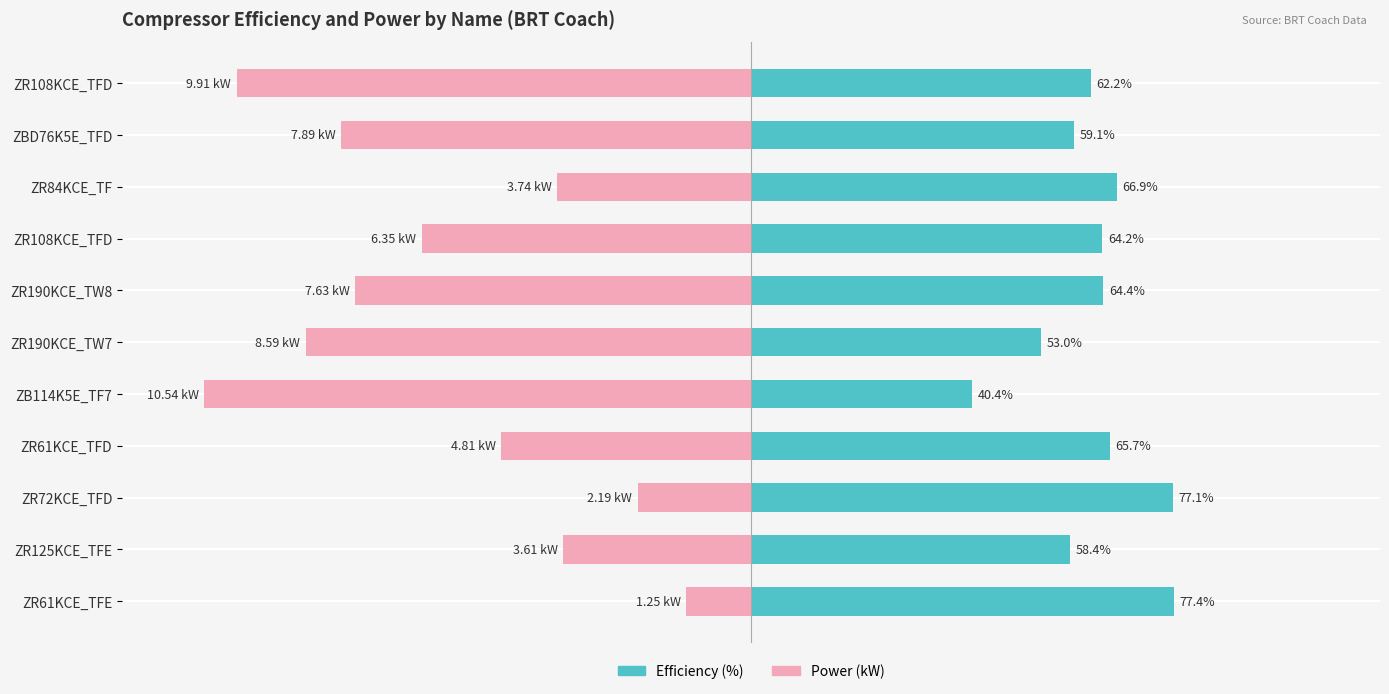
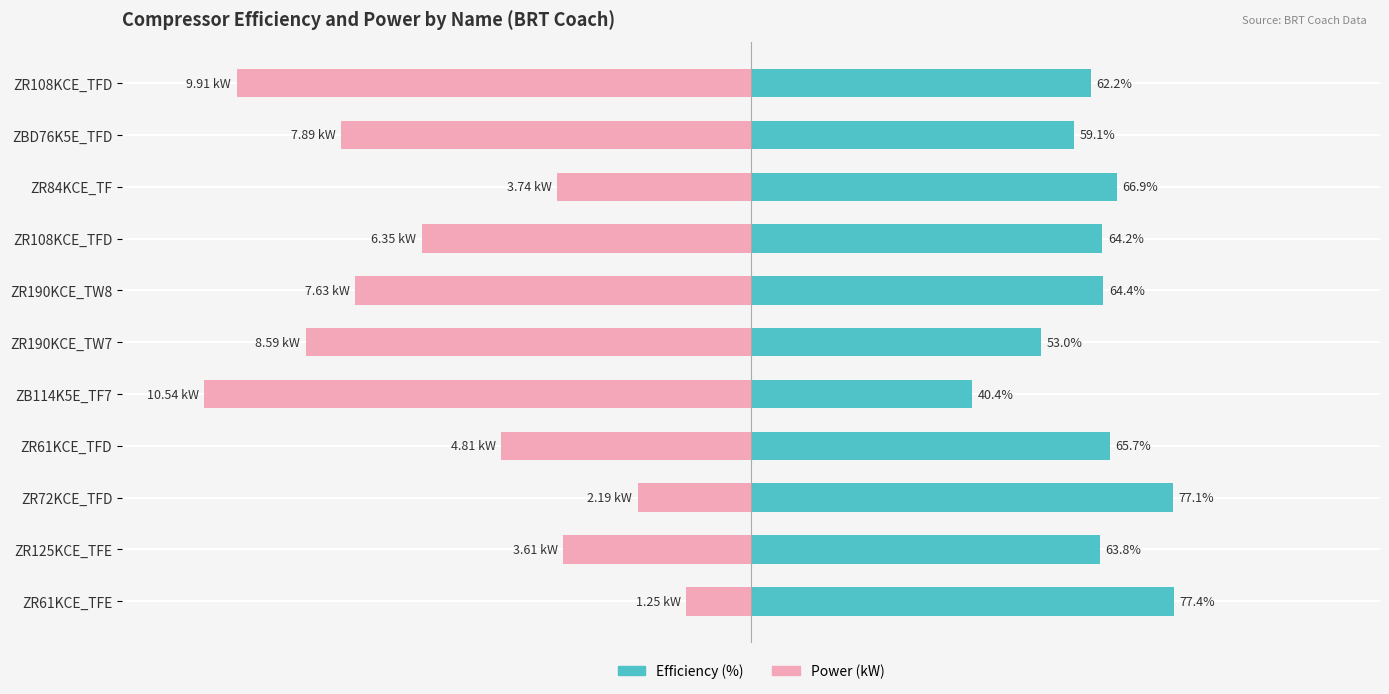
Efficiency (%), ZR125KCE_TFE: 58.4% -> 63.8%
